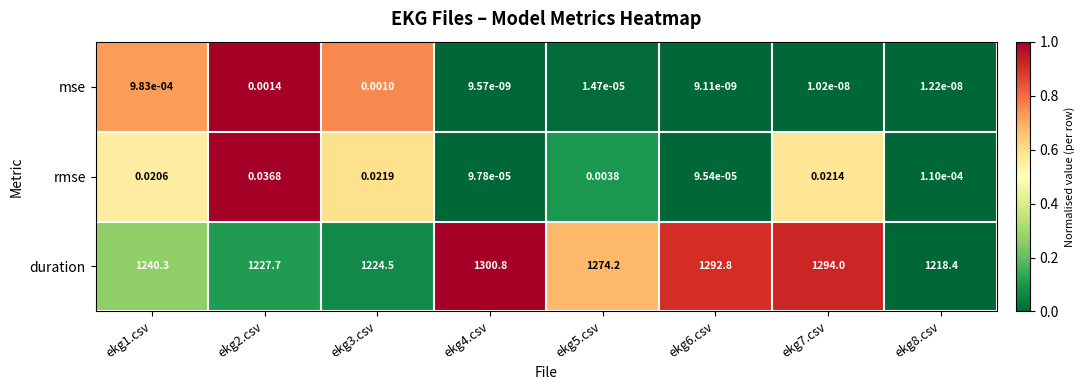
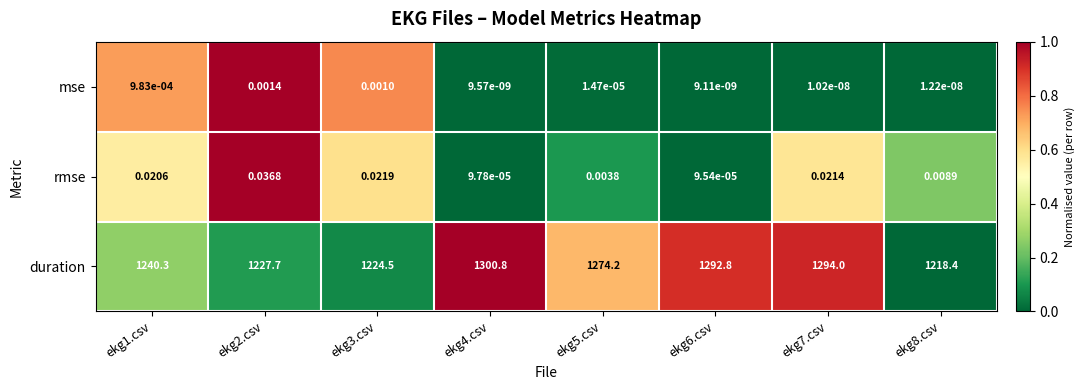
rmse, ekg8.csv: 1.10e-04 -> 0.0089
